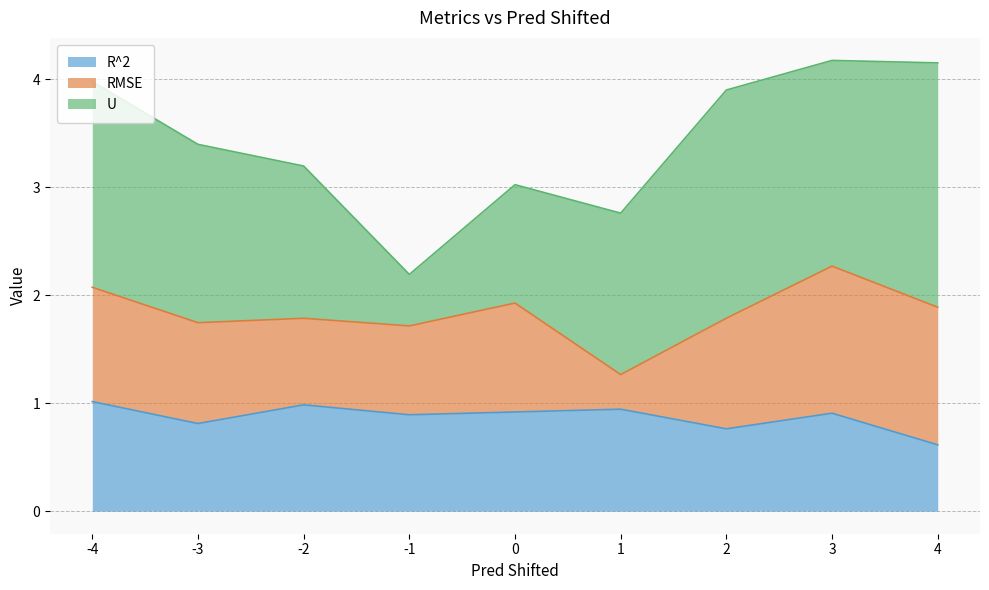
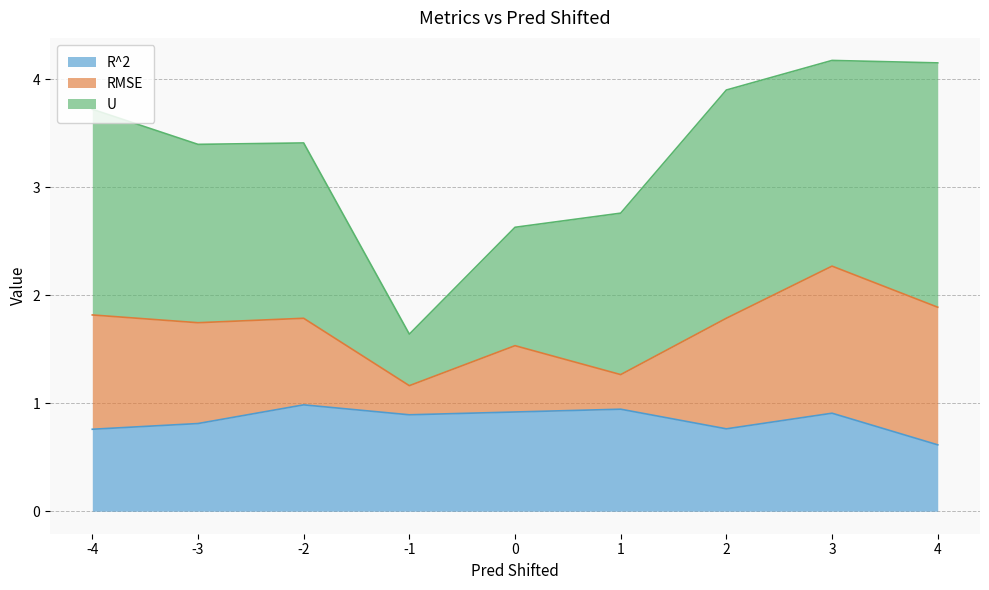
R^2, -4: 1.01 -> 0.76
U, -2: 1.41 -> 1.62
RMSE, -1: 0.82 -> 0.27
RMSE, 0: 1.01 -> 0.61
